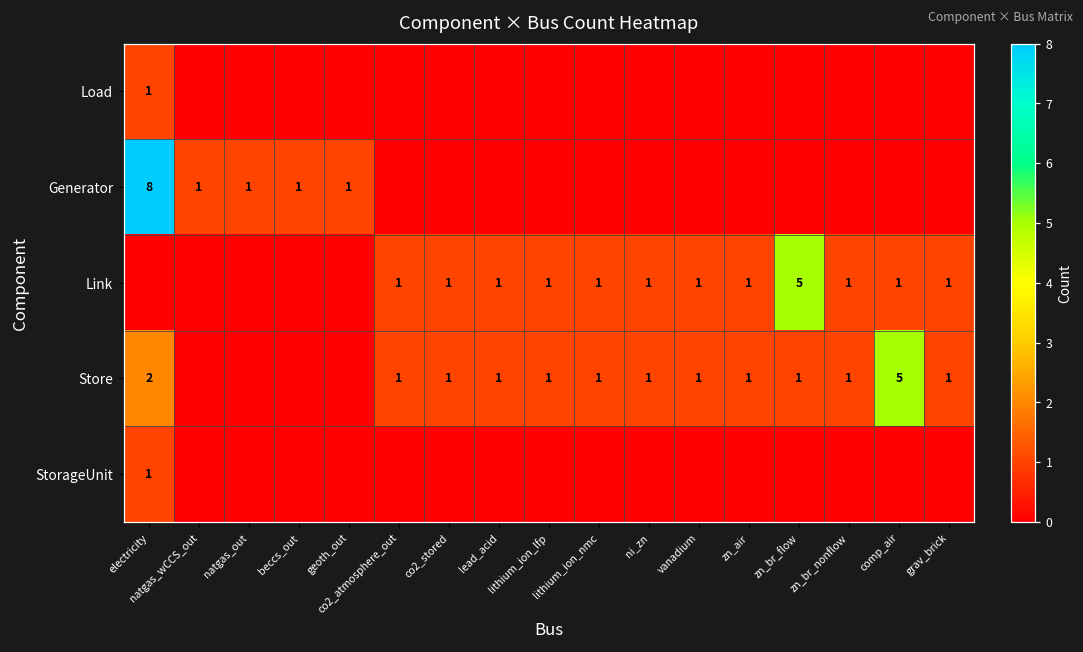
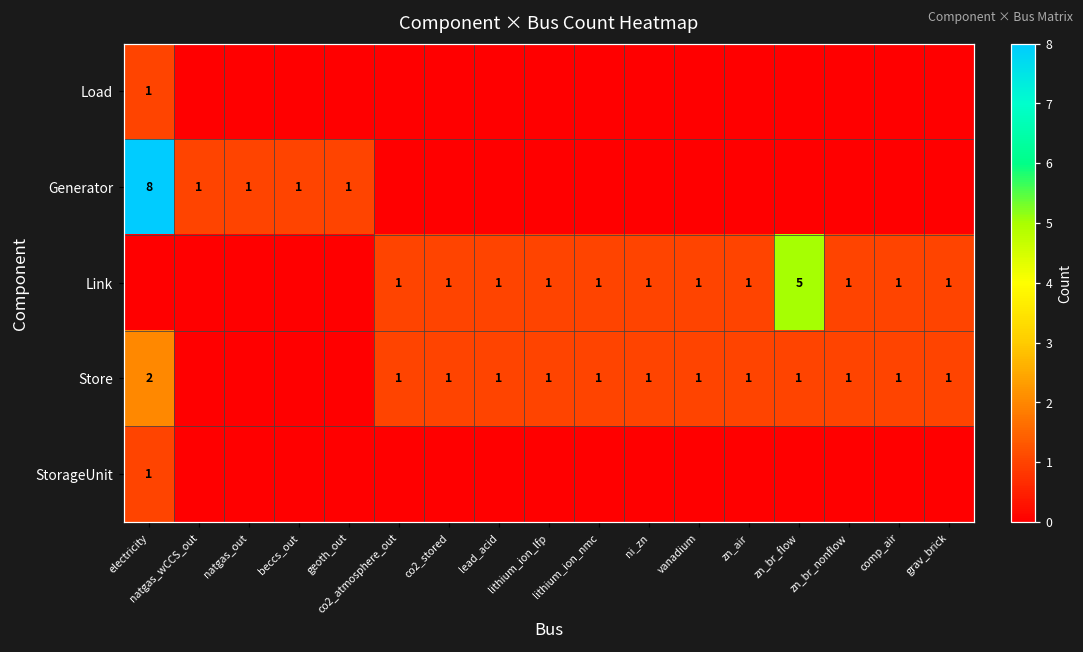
Store, comp_air: 5 -> 1
